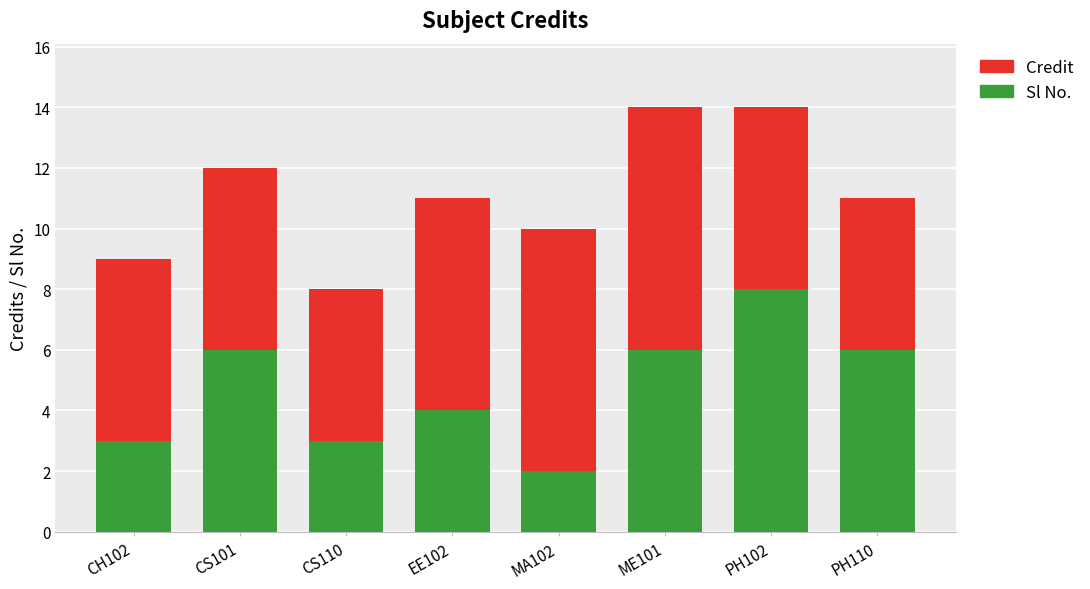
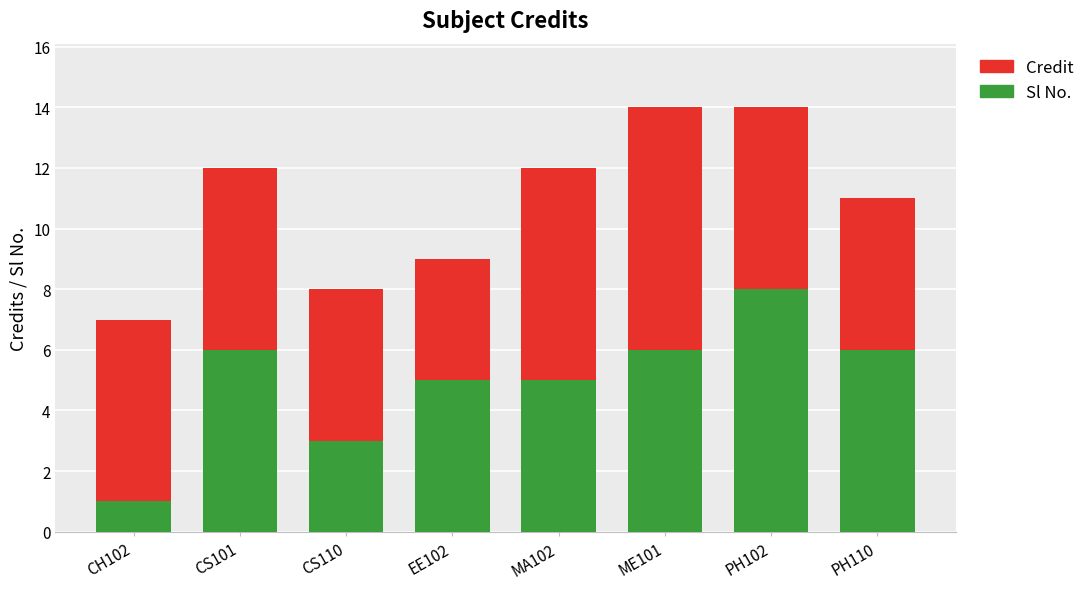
Sl No., CH102: 3 -> 1
Sl No., EE102: 4 -> 5
Credit, EE102: 7 -> 4
Sl No., MA102: 2 -> 5
Credit, MA102: 8 -> 7
